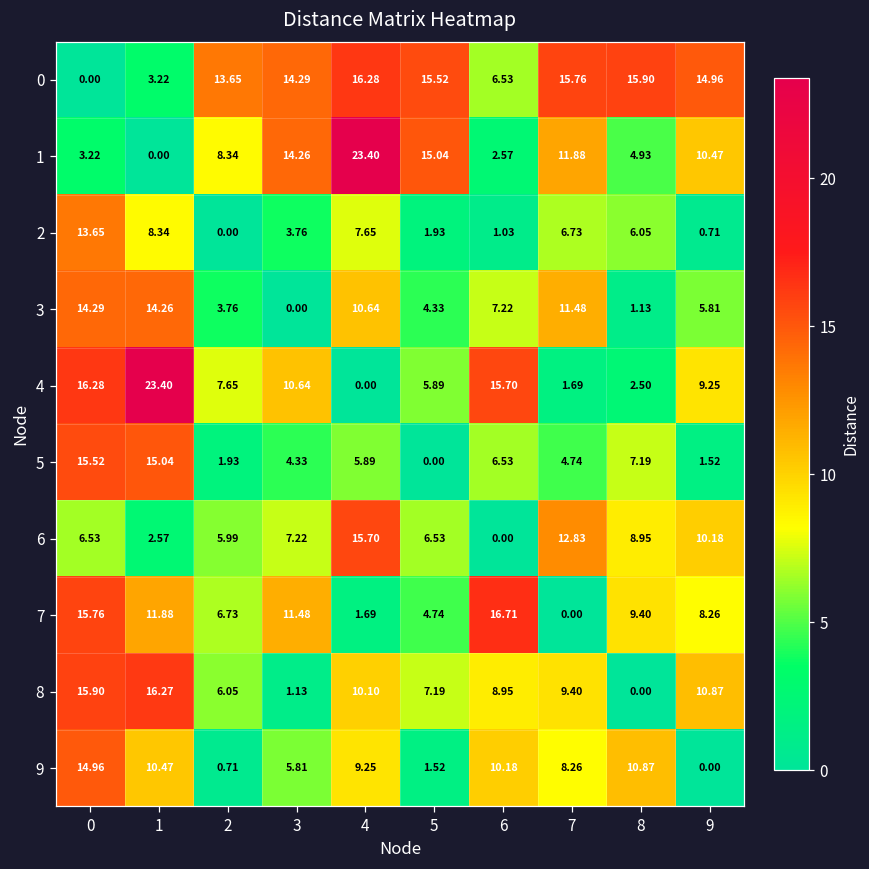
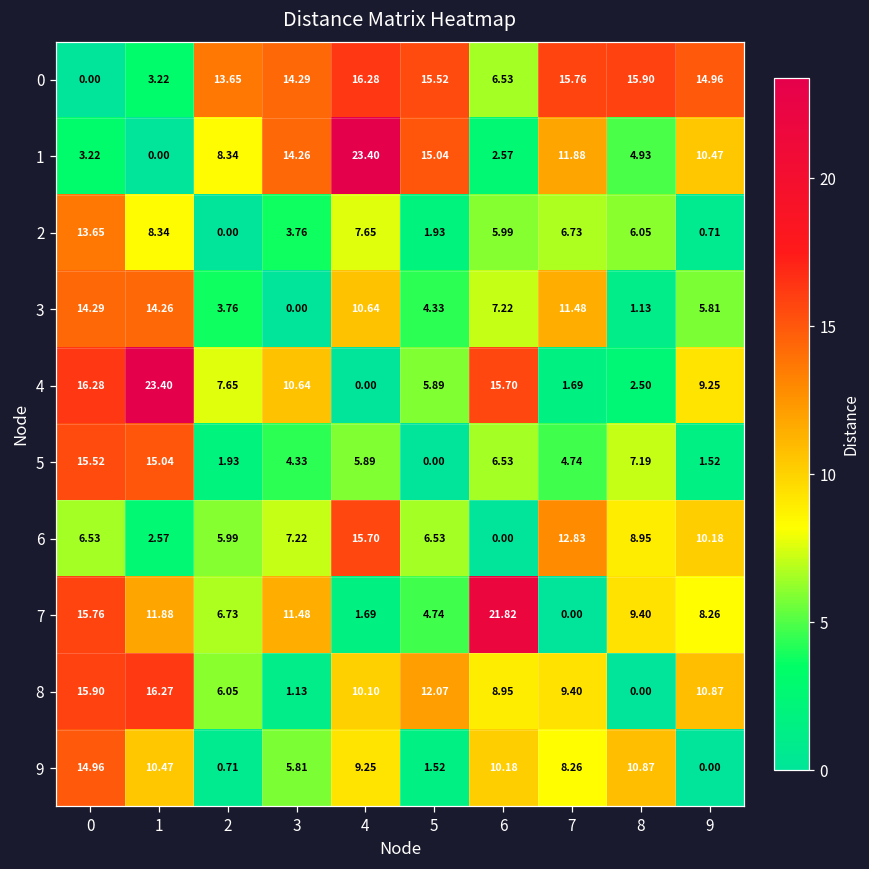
2, 6: 1.03 -> 5.99
7, 6: 16.71 -> 21.82
8, 5: 7.19 -> 12.07
